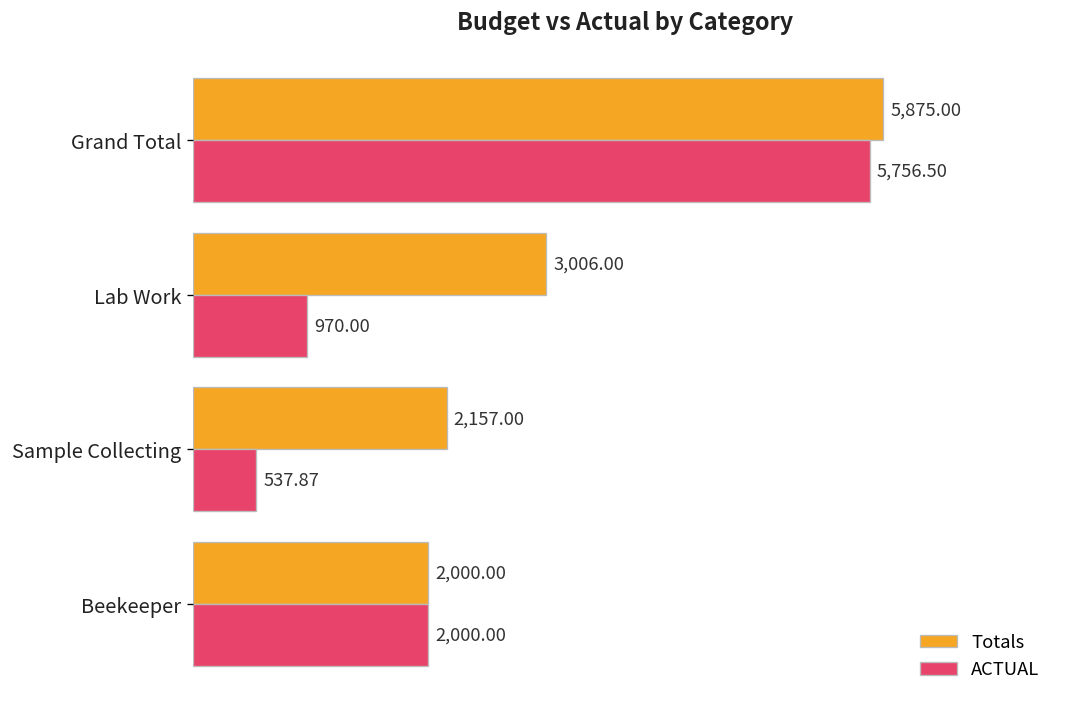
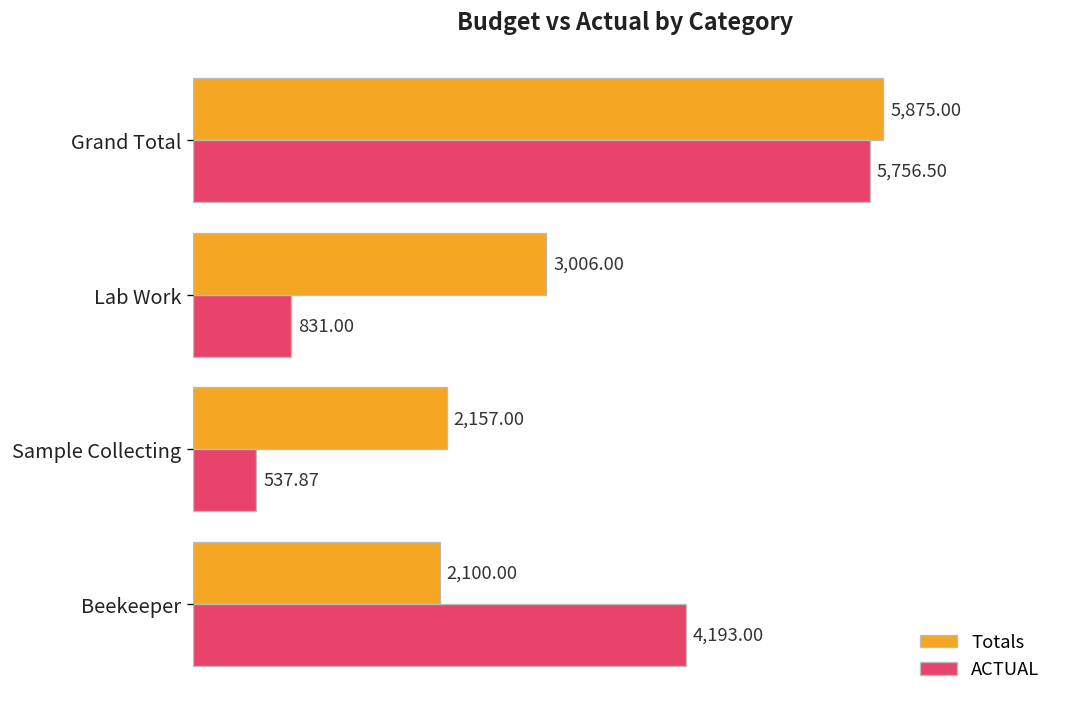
ACTUAL, Lab Work: 970.00 -> 831.00
Totals, Beekeeper: 2,000.00 -> 2,100.00
ACTUAL, Beekeeper: 2,000.00 -> 4,193.00
